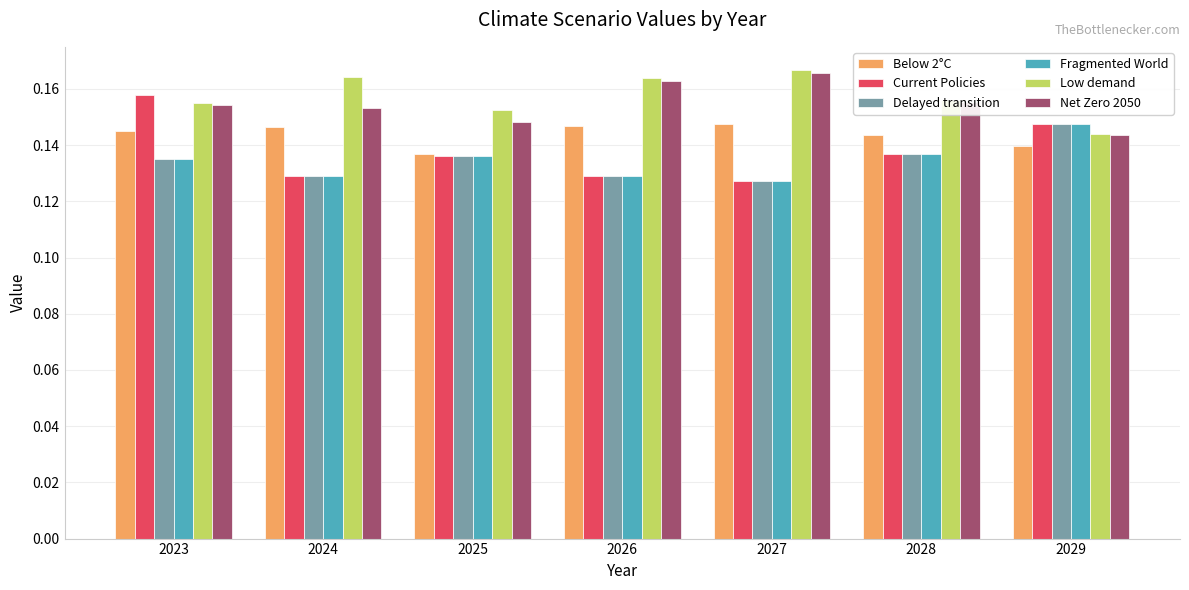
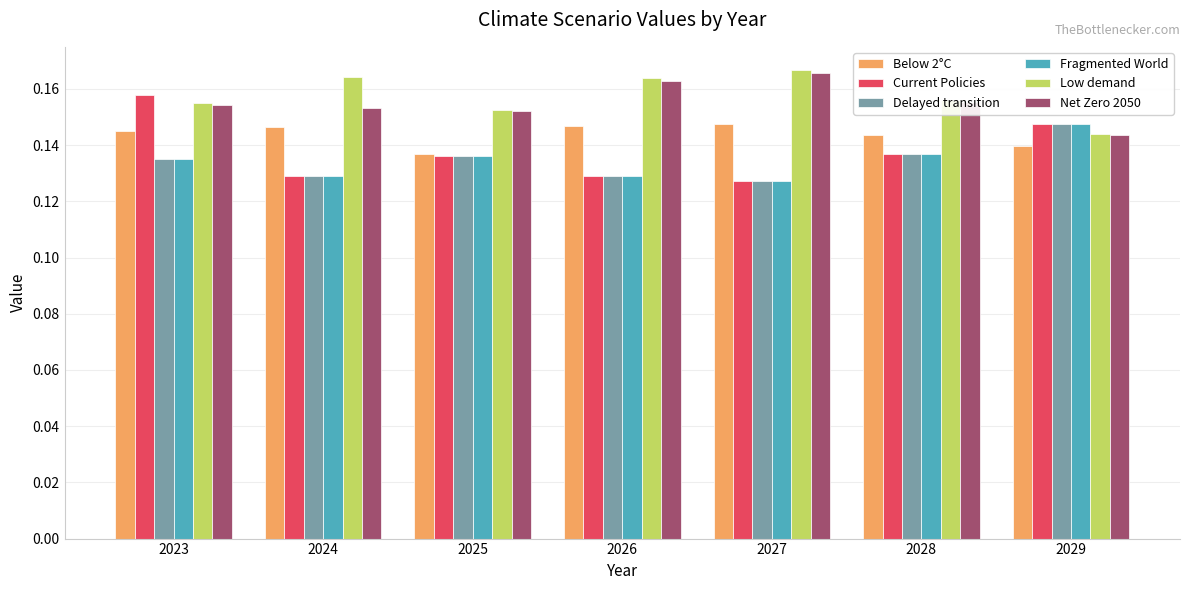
Net Zero 2050, 2025: 0.148 -> 0.152
